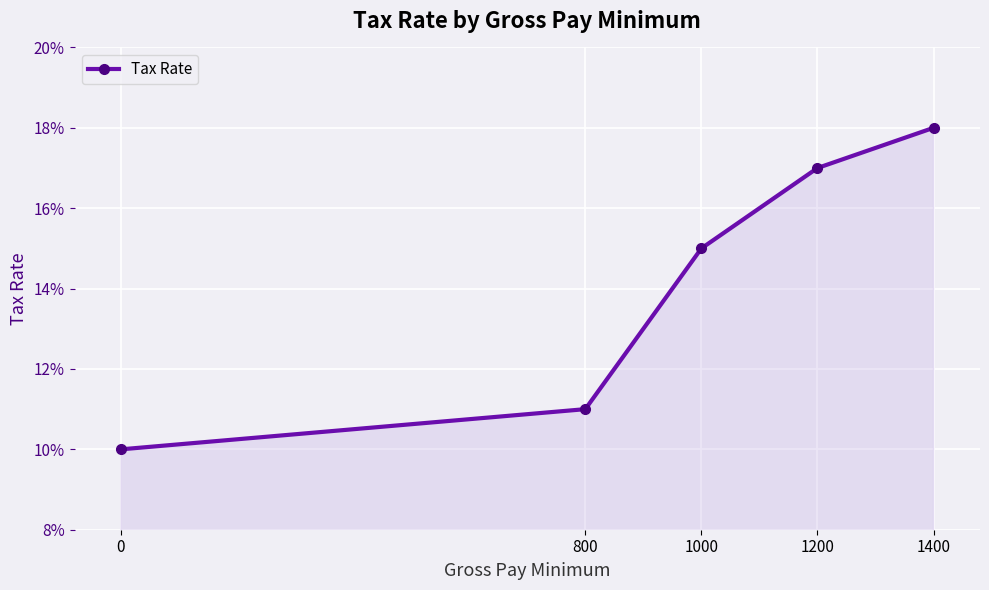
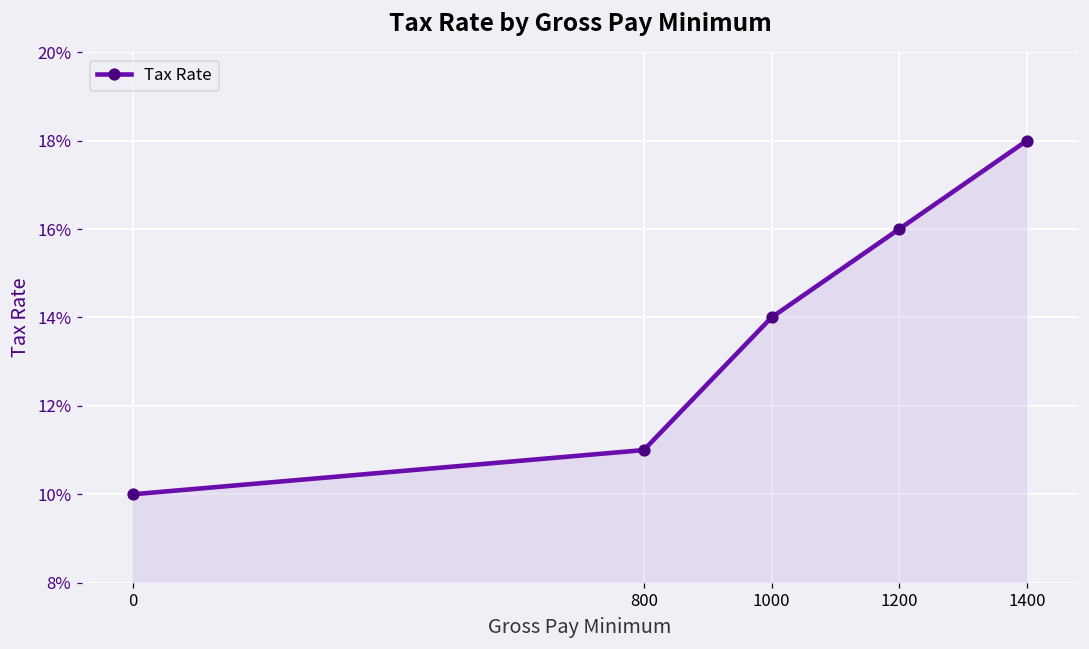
1000: 15.0% -> 14.0%
1200: 17.0% -> 16.0%
